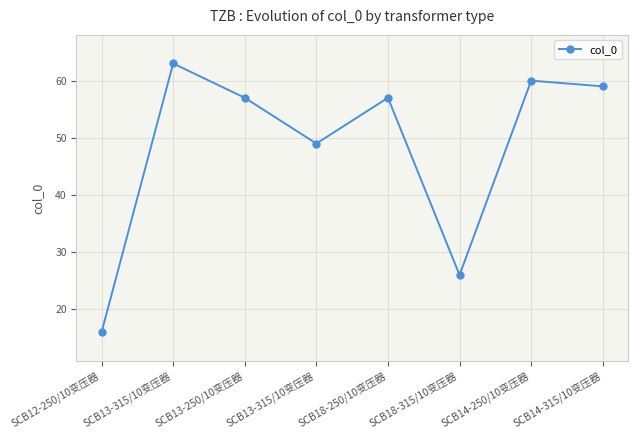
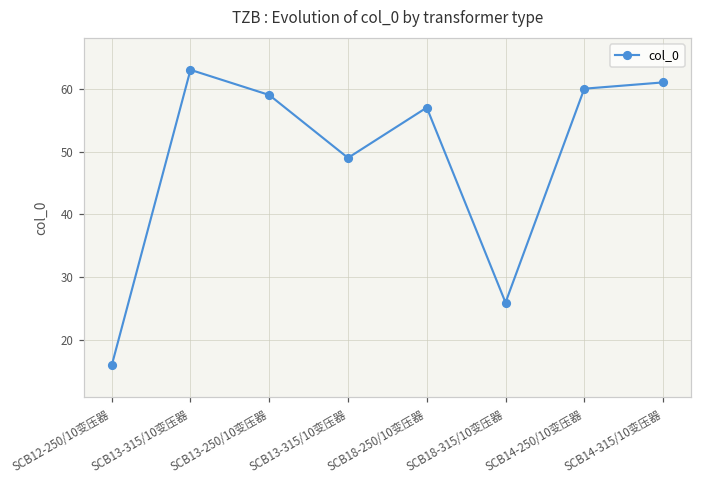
SCB13-250/10变压器: 57 -> 59
SCB14-315/10变压器: 59 -> 61
